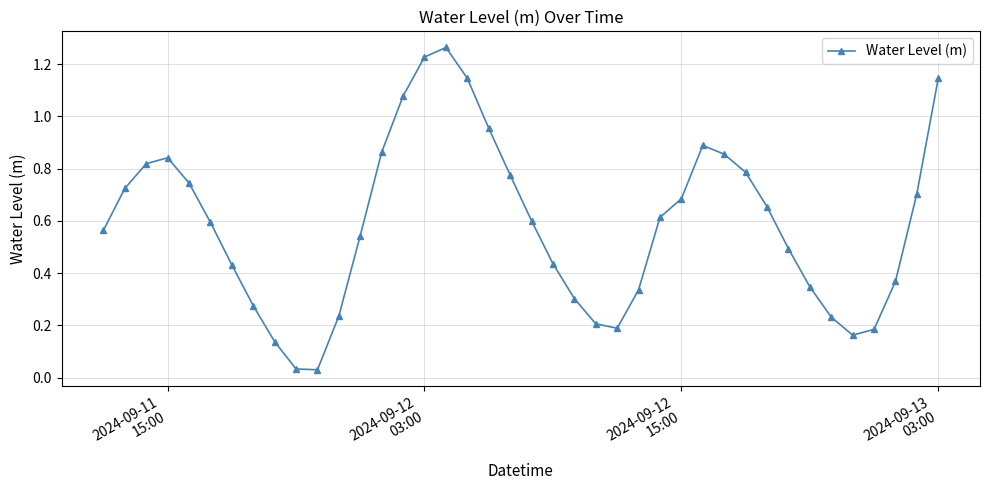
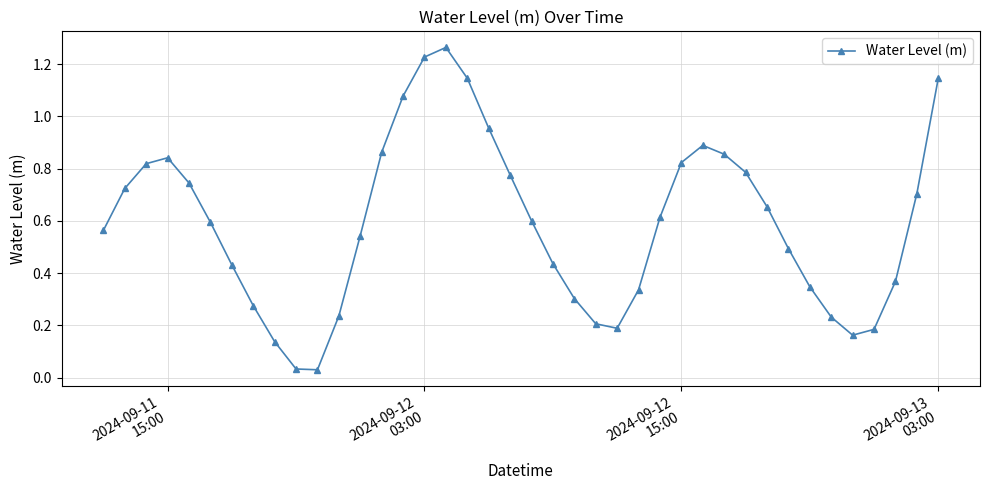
2024-09-12 15:00: 0.69 -> 0.82
